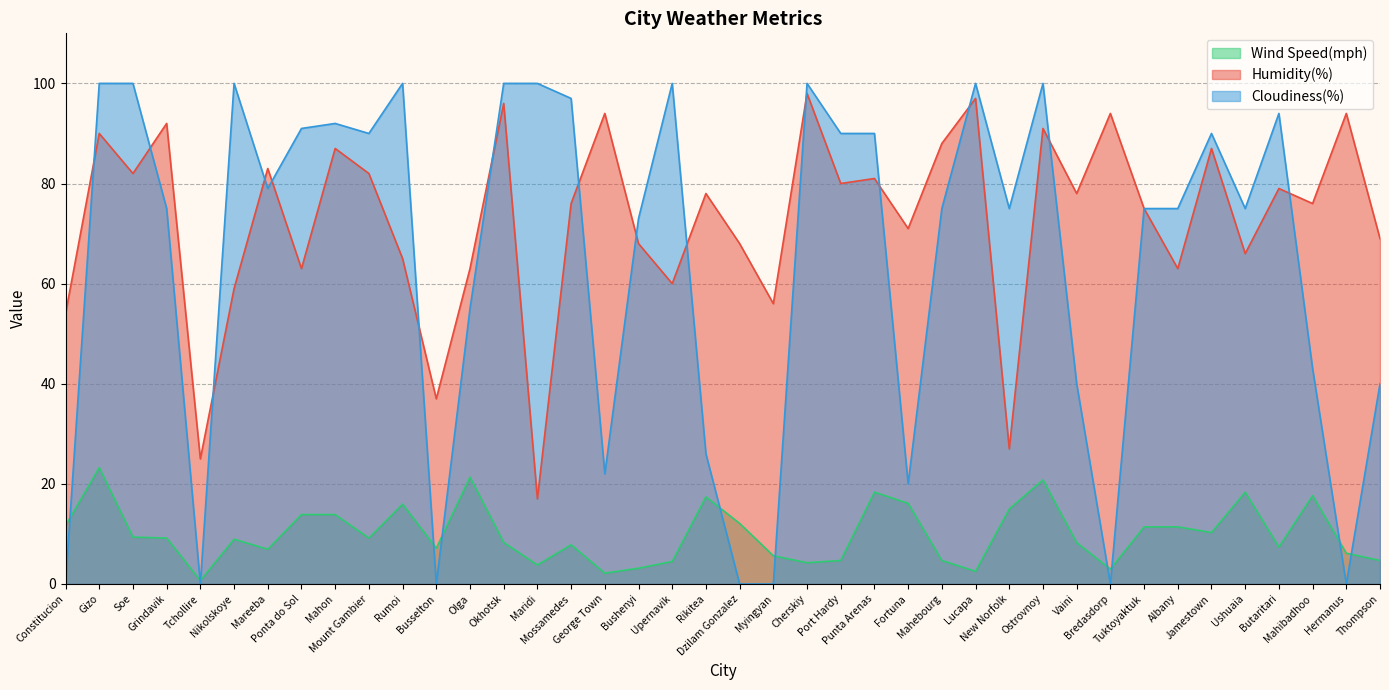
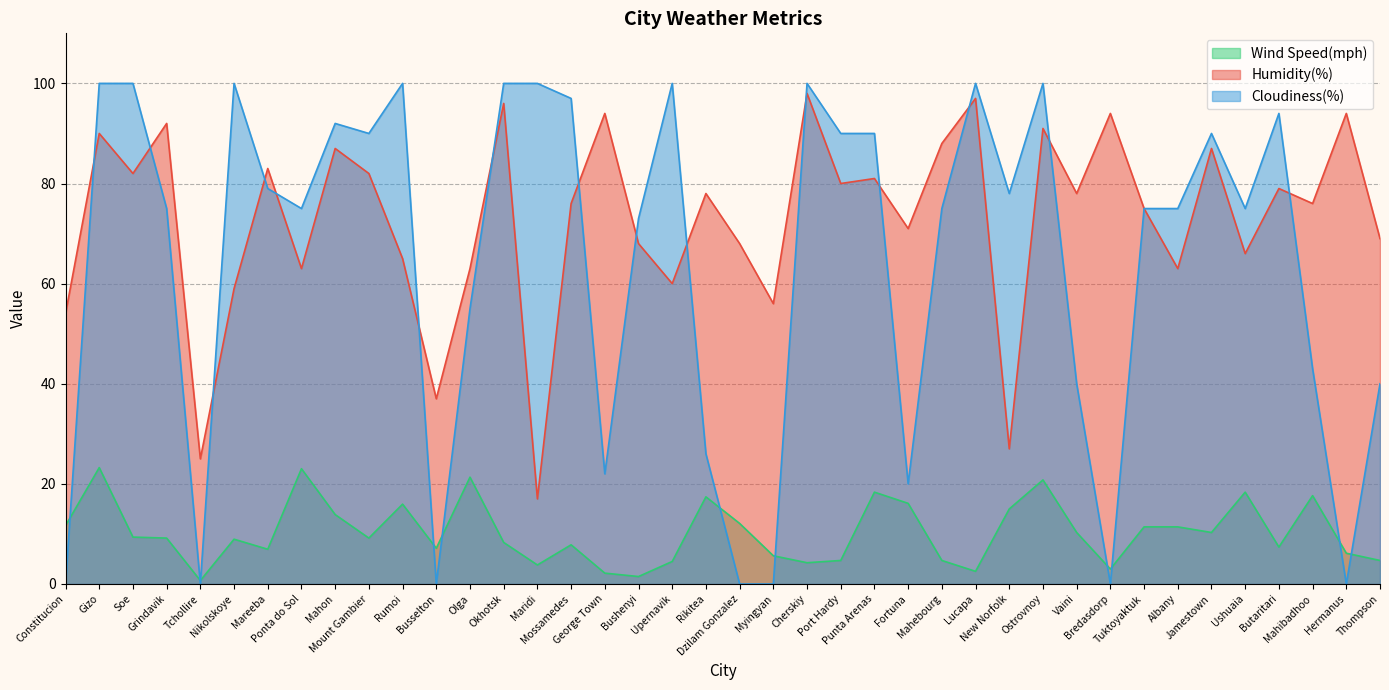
Wind Speed(mph), Ponta do Sol: 14 -> 23
Cloudiness(%), Ponta do Sol: 91 -> 75
Wind Speed(mph), Bushenyi: 3 -> 1
Cloudiness(%), New Norfolk: 75 -> 78
Wind Speed(mph), Vaini: 8 -> 10
